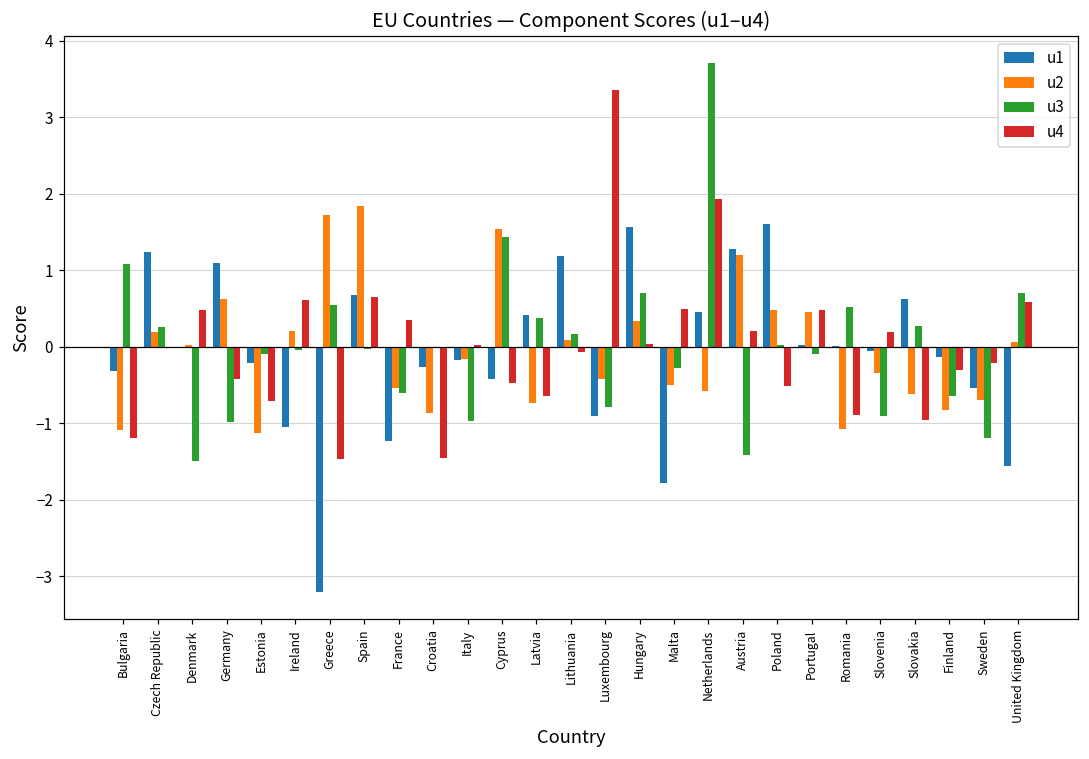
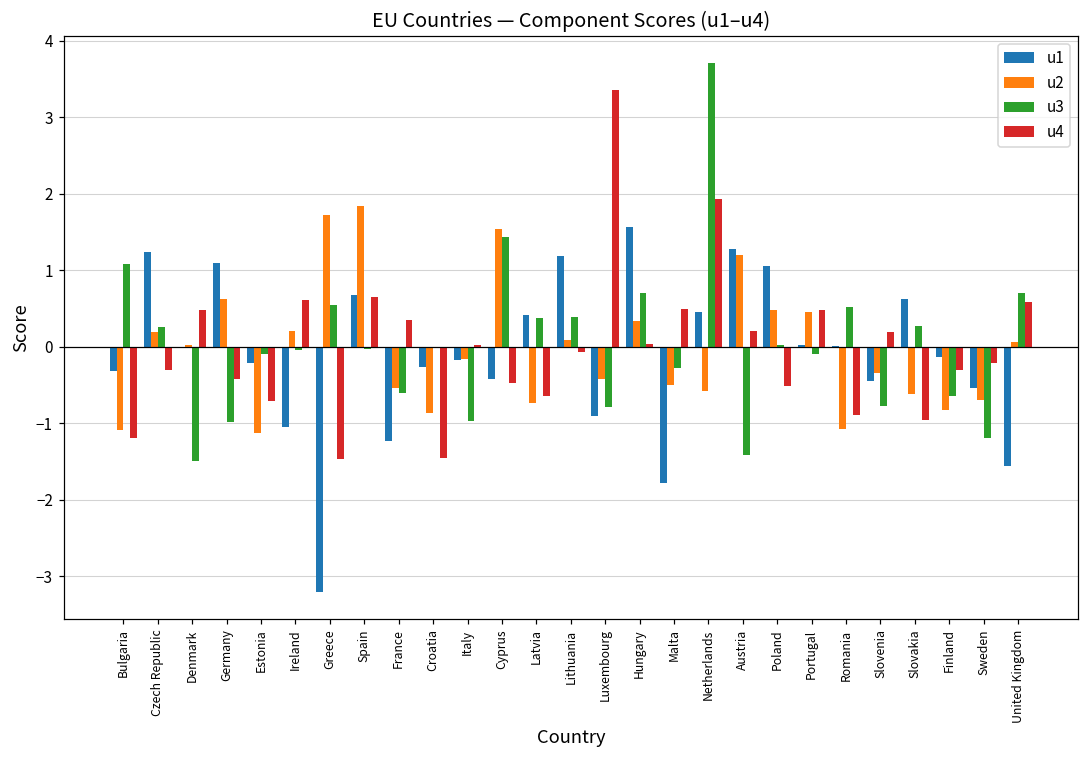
u4, Czech Republic: 0.0 -> -0.3
u3, Lithuania: 0.2 -> 0.4
u1, Poland: 1.6 -> 1.1
u1, Slovenia: -0.1 -> -0.4
u3, Slovenia: -0.9 -> -0.8
